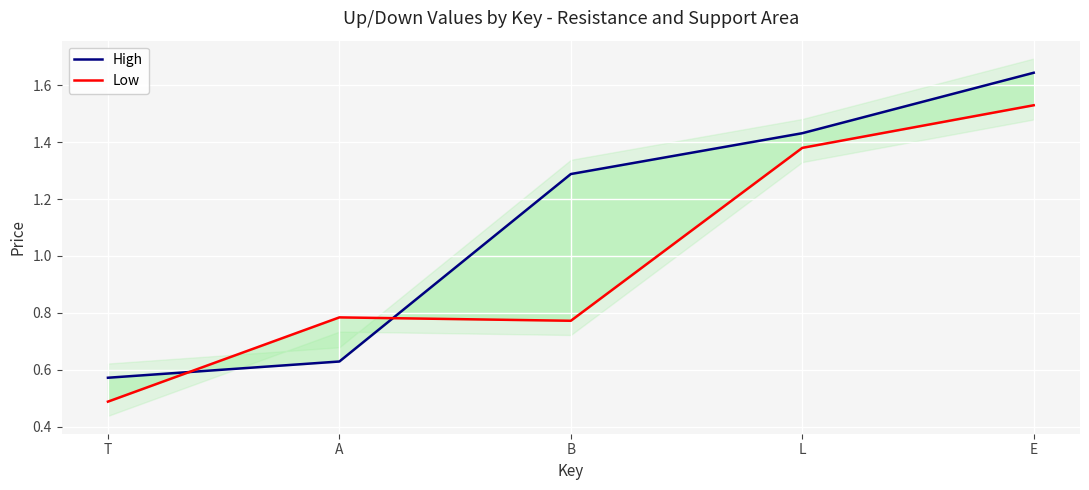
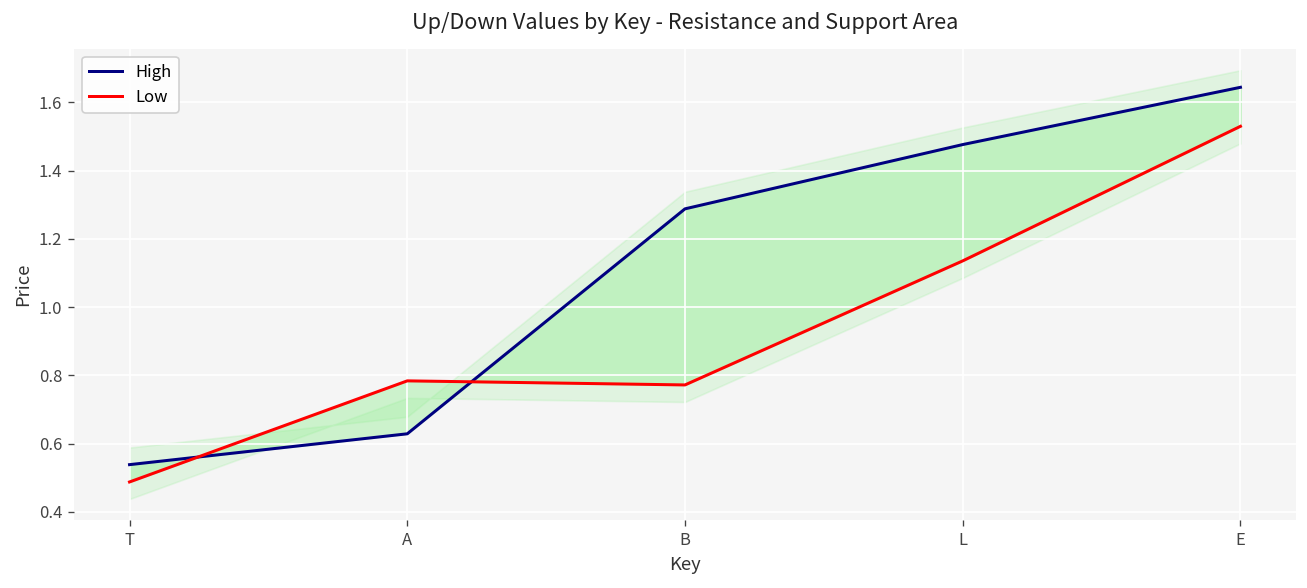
High, T: 0.57 -> 0.54
High, L: 1.43 -> 1.48
Low, L: 1.38 -> 1.14
